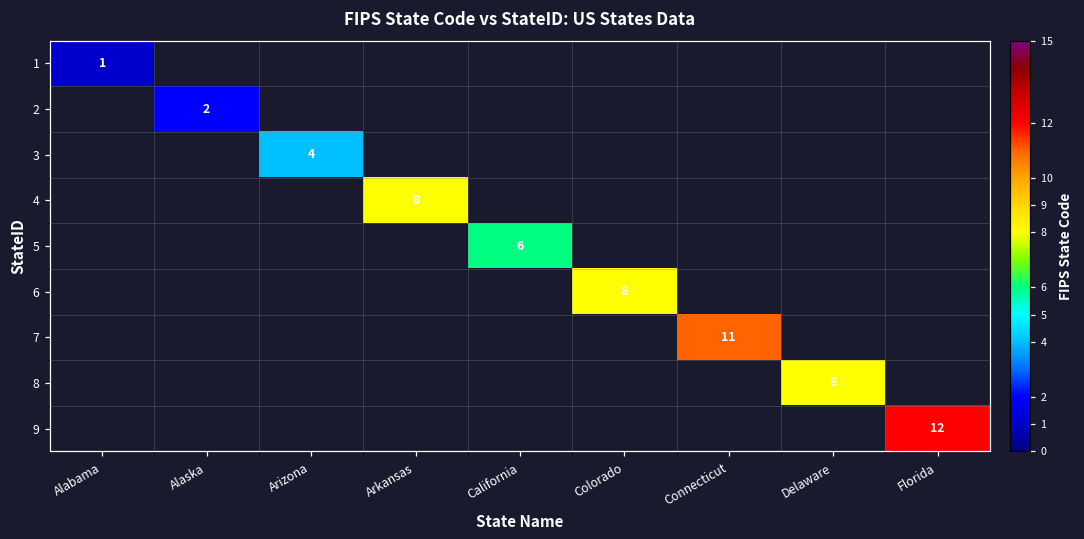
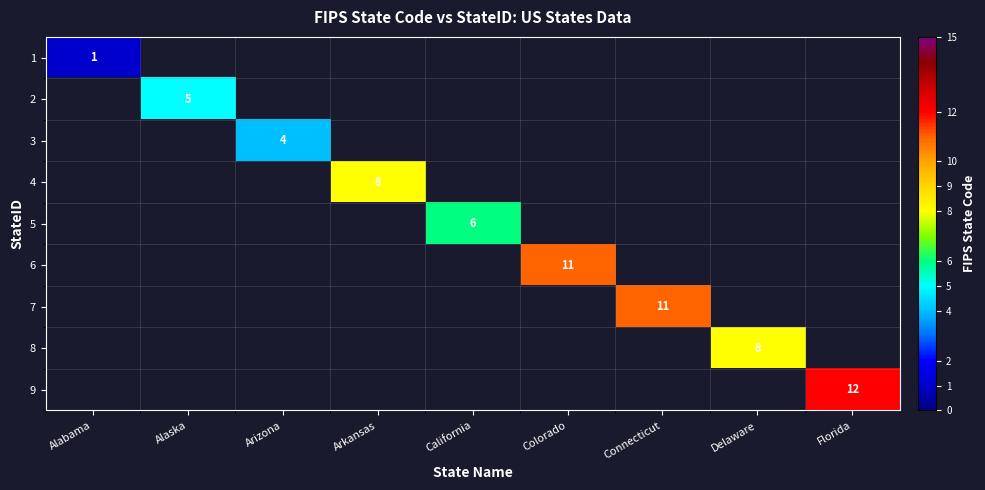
2, Alaska: 2 -> 5
6, Colorado: 8 -> 11
